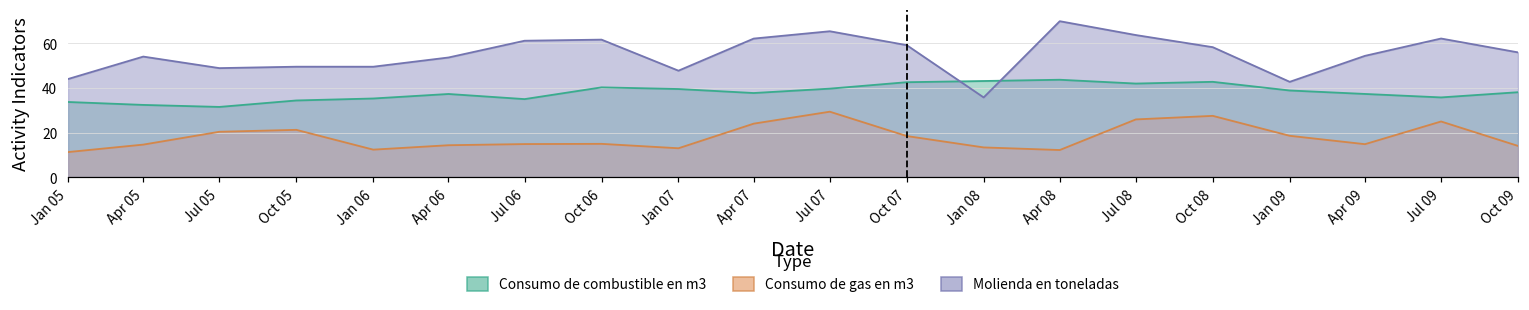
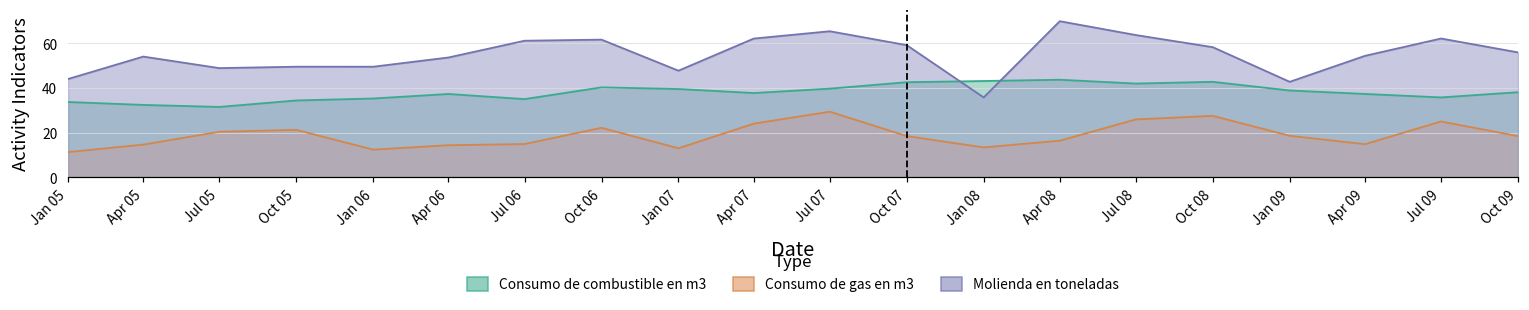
Consumo de gas en m3, Oct 06: 15 -> 22
Consumo de gas en m3, Apr 08: 12 -> 16
Consumo de gas en m3, Oct 09: 14 -> 18
